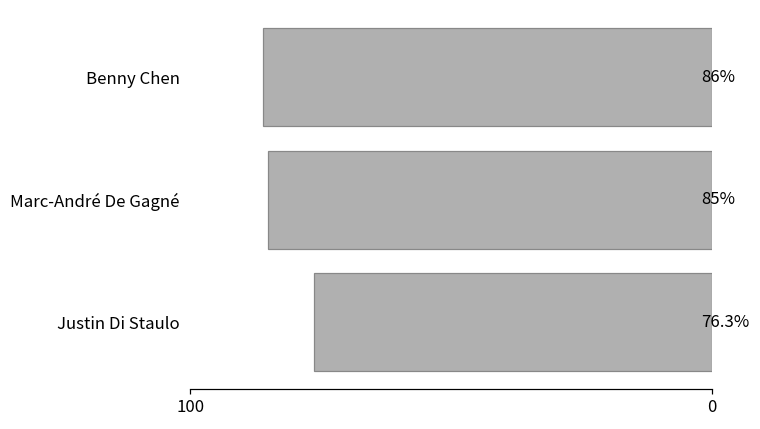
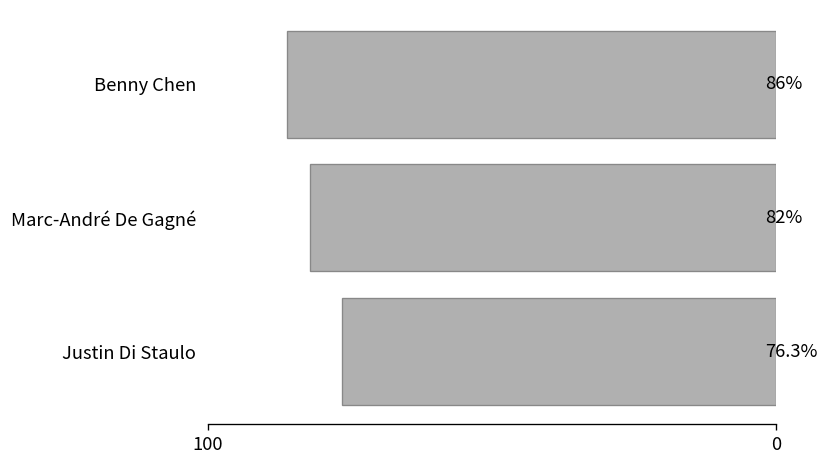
Marc-André De Gagné: 85% -> 82%
